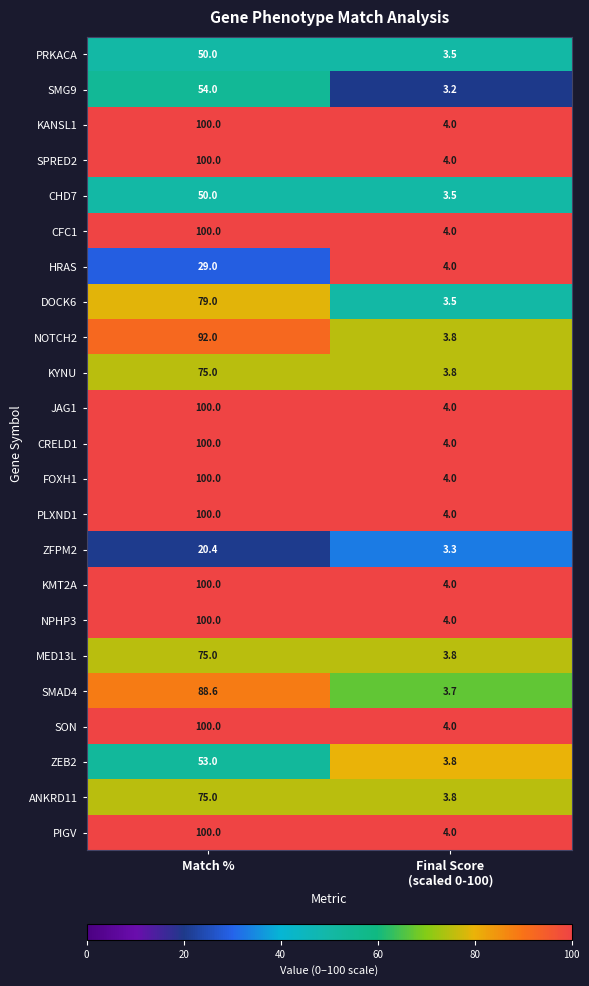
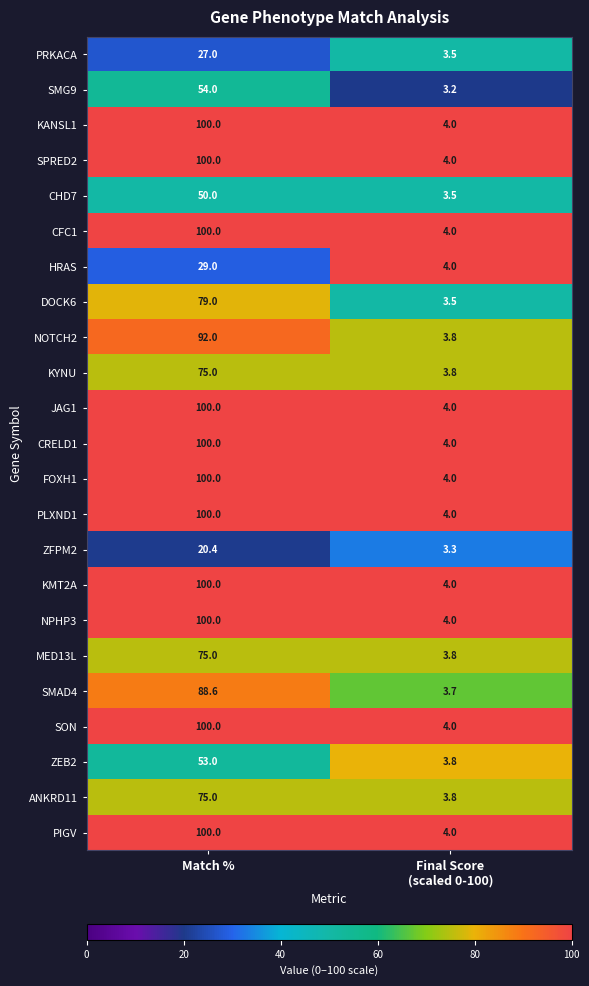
PRKACA, Match %: 50.0 -> 27.0
